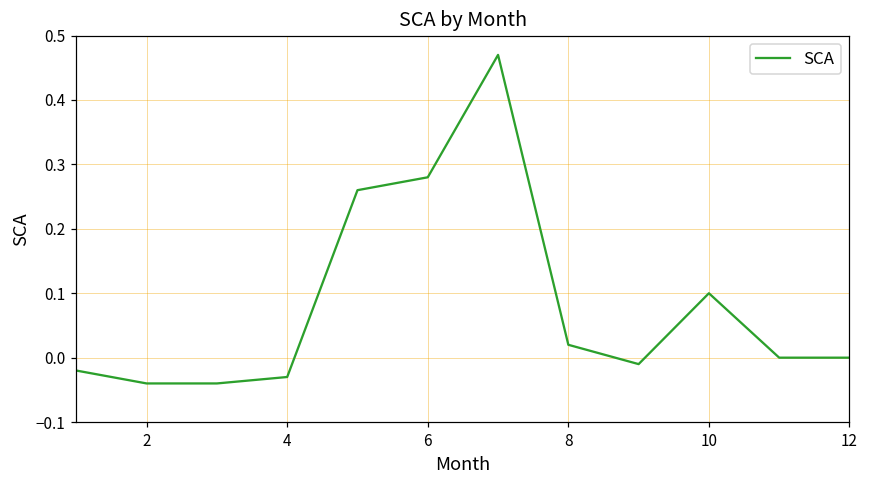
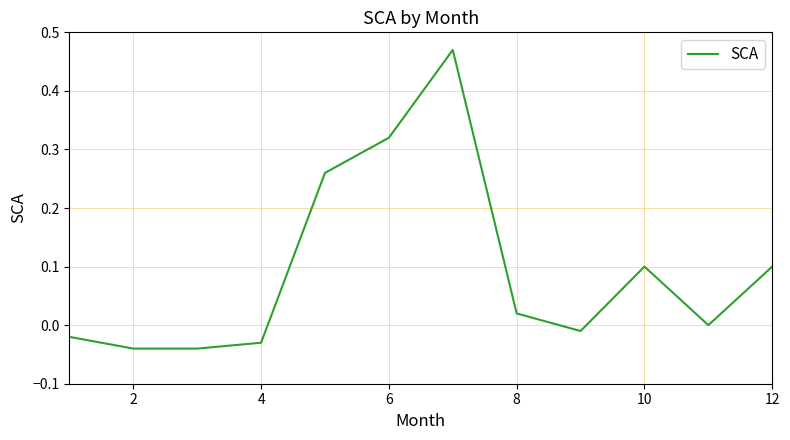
6: 0.28 -> 0.32
12: 0.0 -> 0.1
